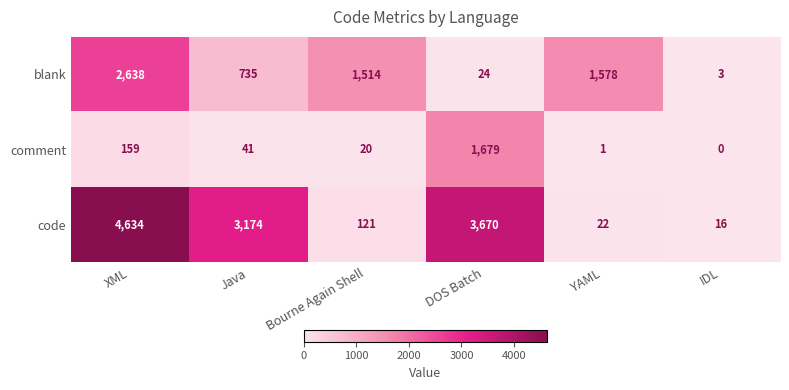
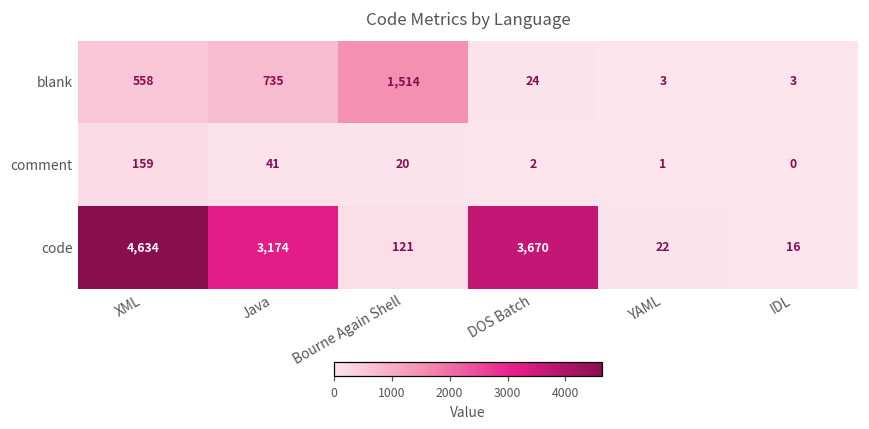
blank, XML: 2,638 -> 558
blank, YAML: 1,578 -> 3
comment, DOS Batch: 1,679 -> 2
